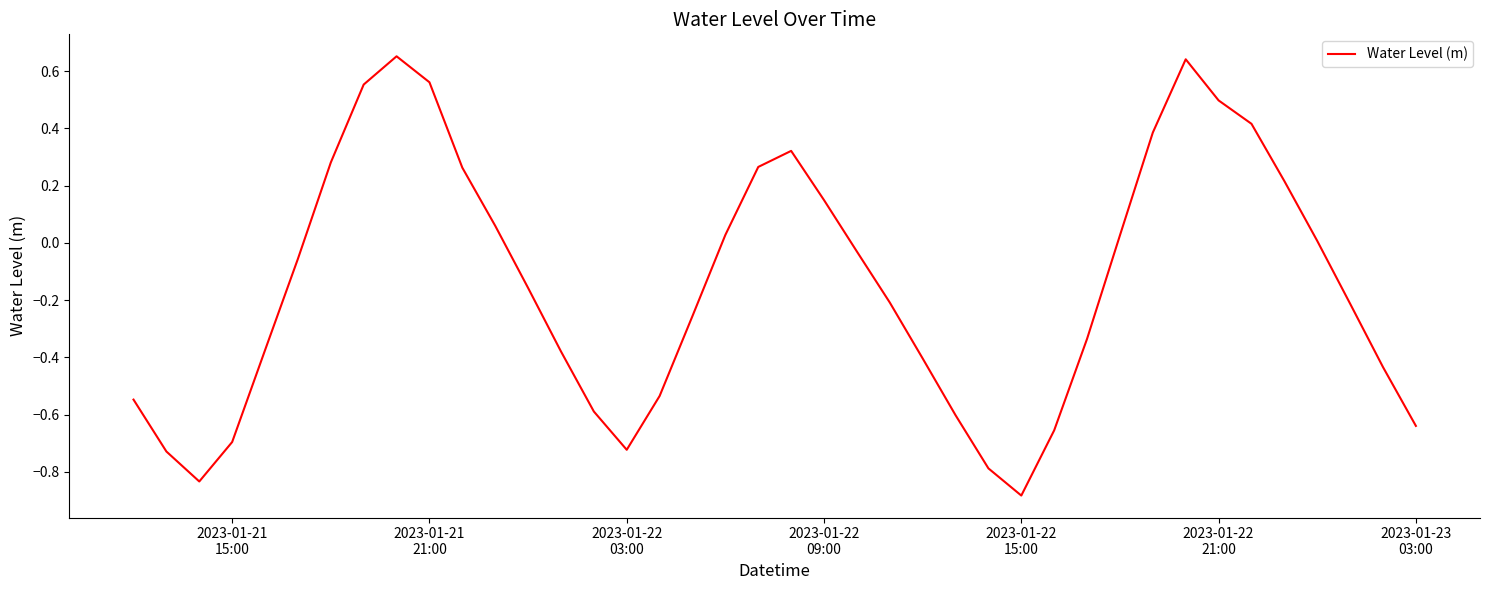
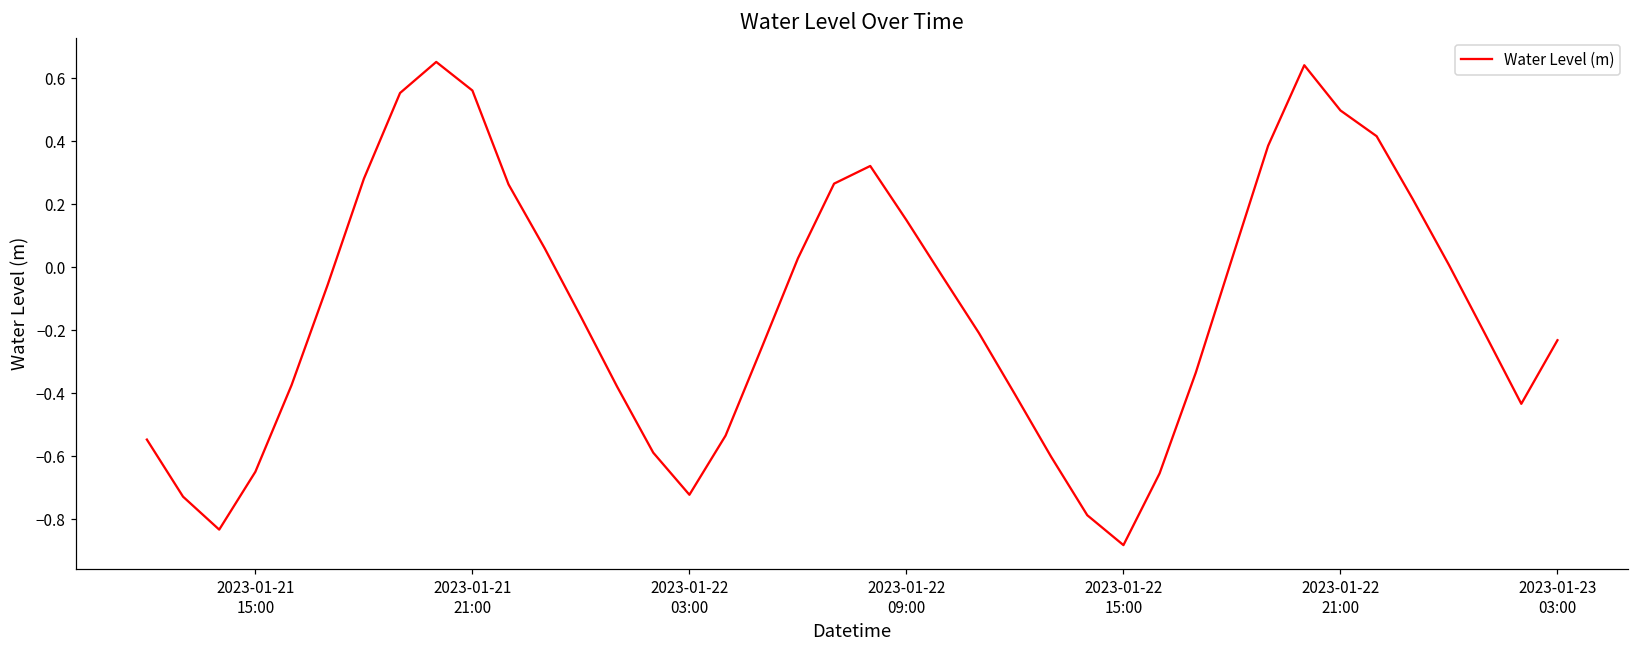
2023-01-21 15:00: -0.70 -> -0.65
2023-01-23 03:00: -0.64 -> -0.23
